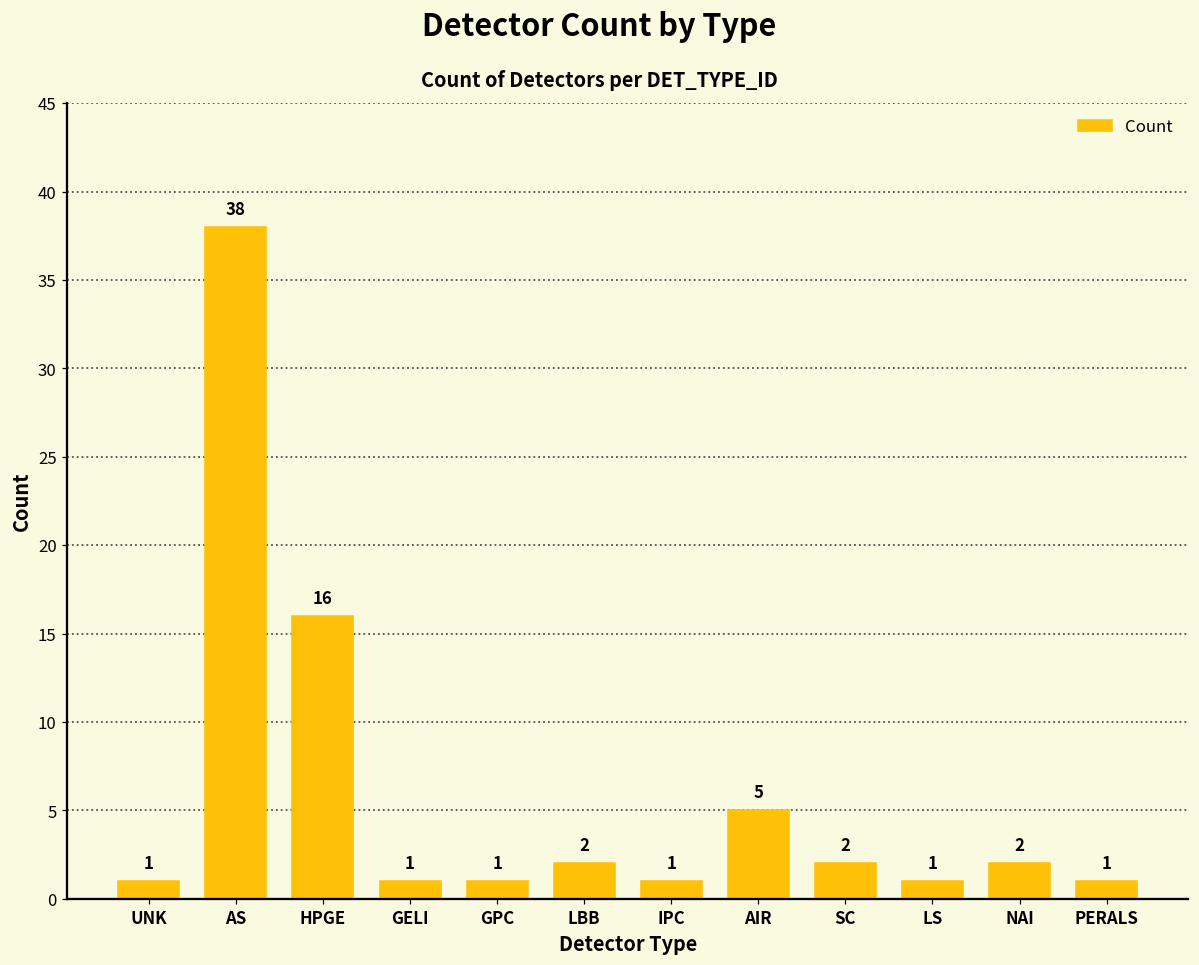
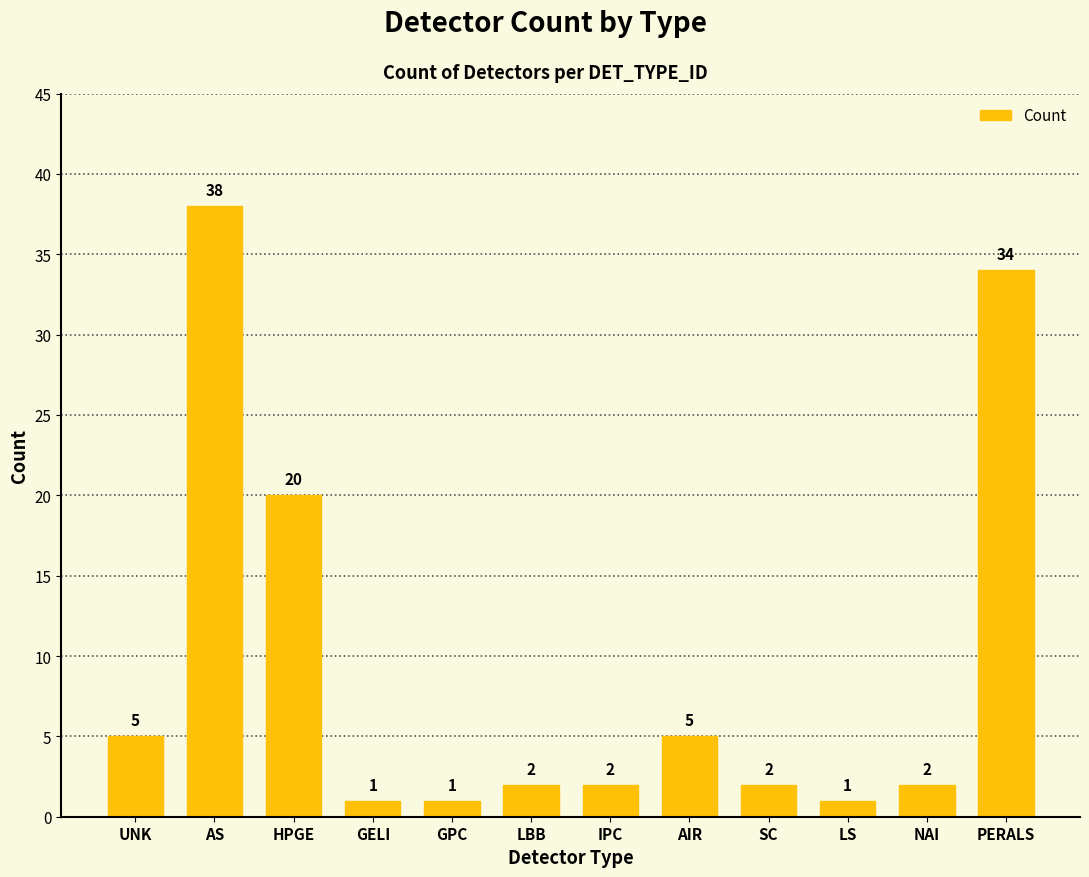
UNK: 1 -> 5
HPGE: 16 -> 20
IPC: 1 -> 2
PERALS: 1 -> 34
